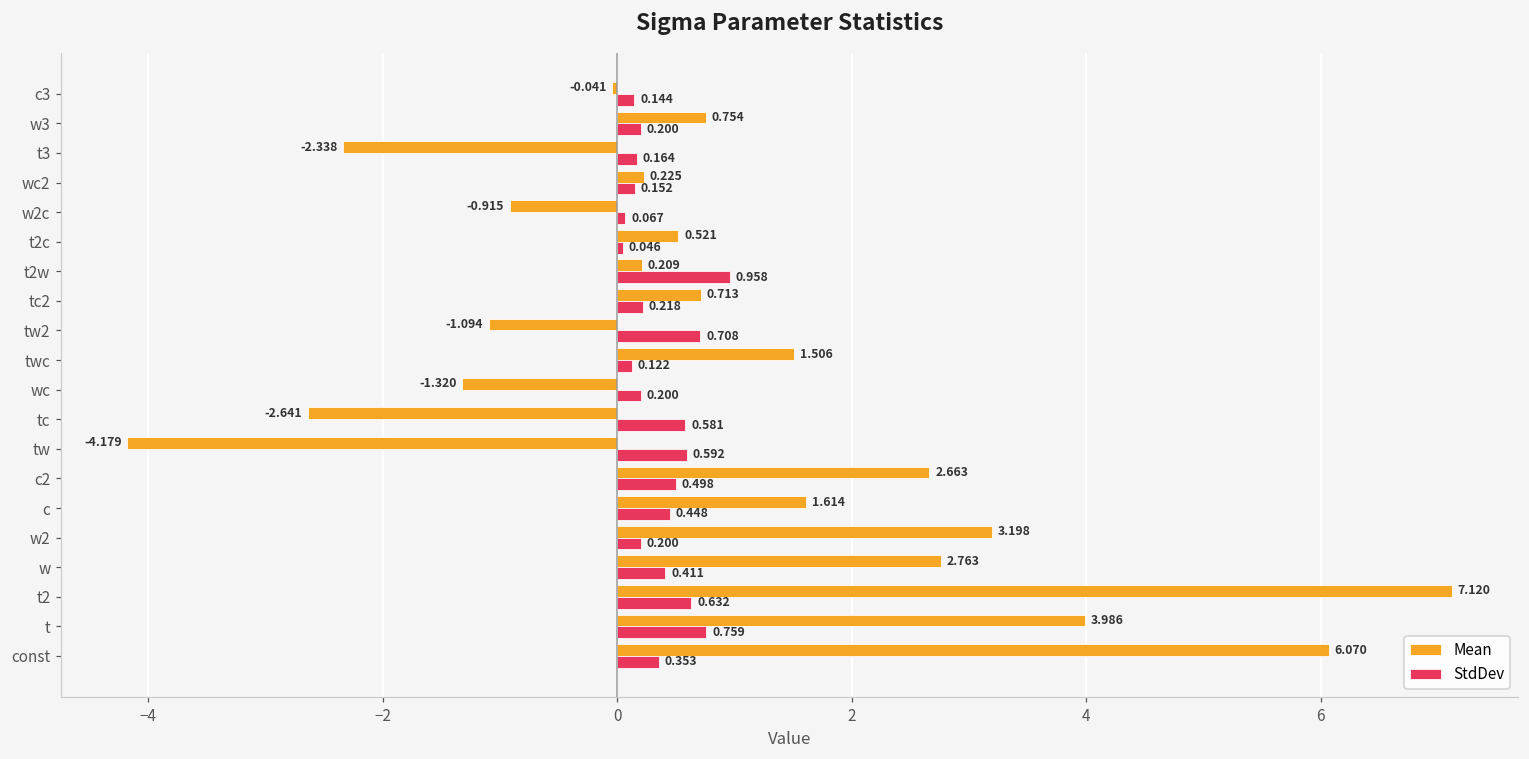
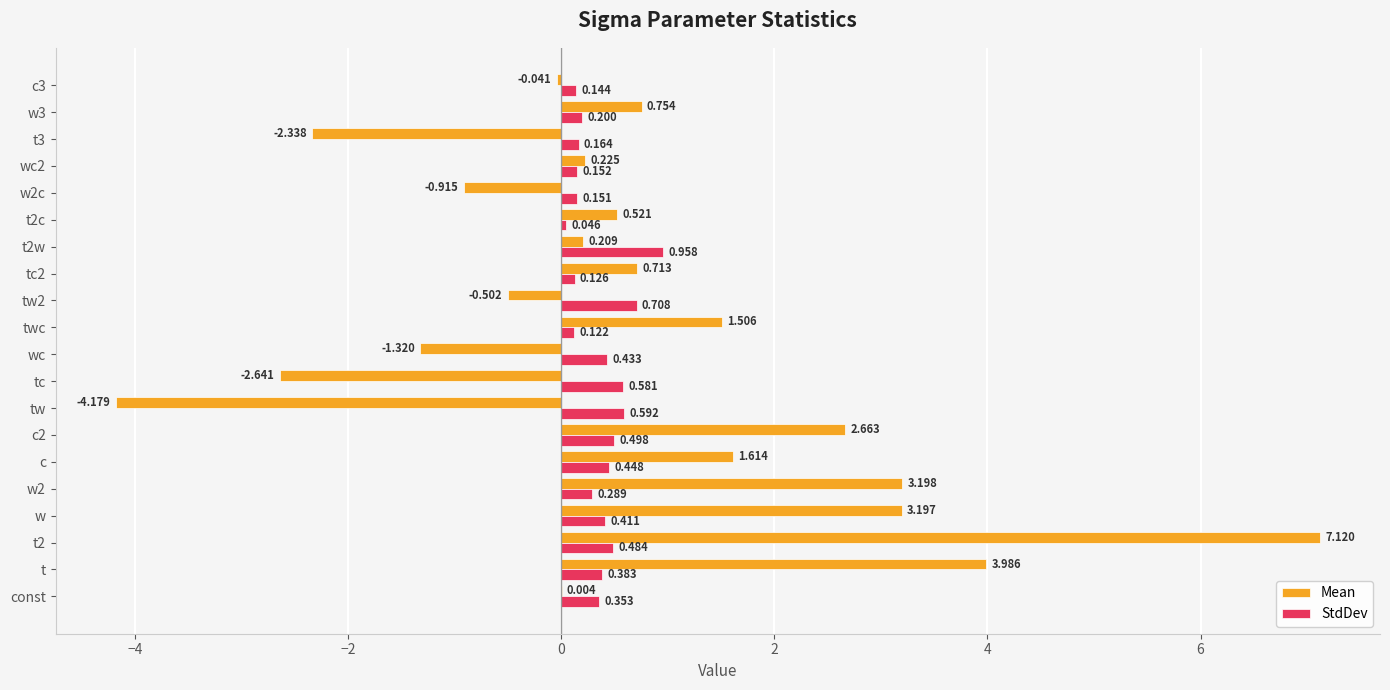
StdDev, w2c: 0.067 -> 0.151
StdDev, tc2: 0.218 -> 0.126
Mean, tw2: -1.094 -> -0.502
StdDev, wc: 0.200 -> 0.433
StdDev, w2: 0.200 -> 0.289
Mean, w: 2.763 -> 3.197
StdDev, t2: 0.632 -> 0.484
StdDev, t: 0.759 -> 0.383
Mean, const: 6.070 -> 0.004
